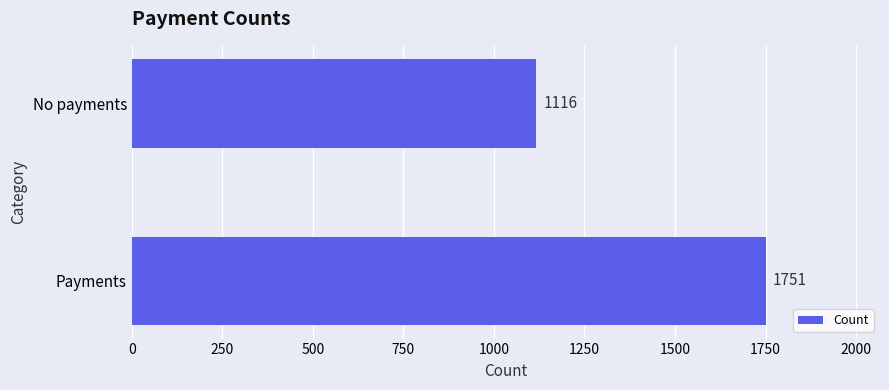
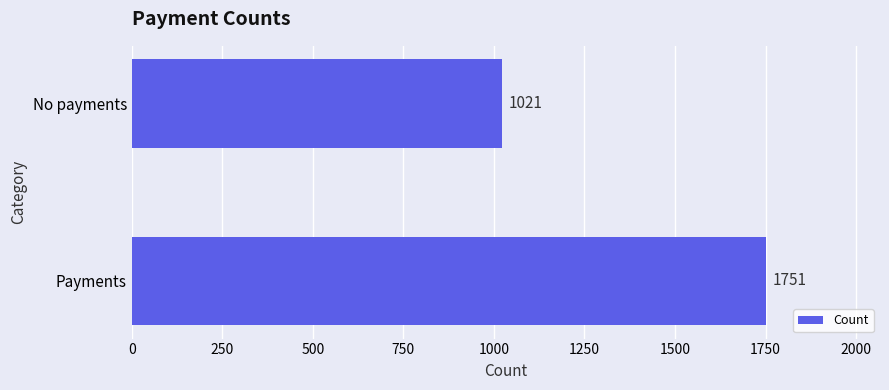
No payments: 1116 -> 1021
